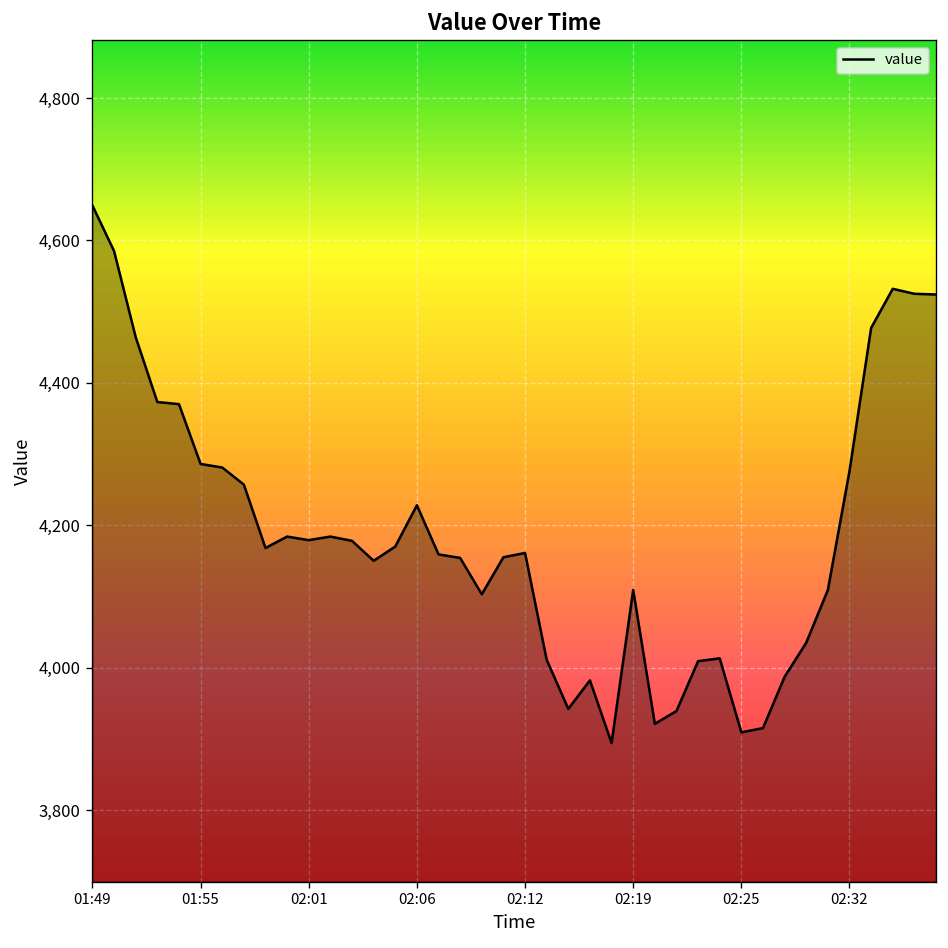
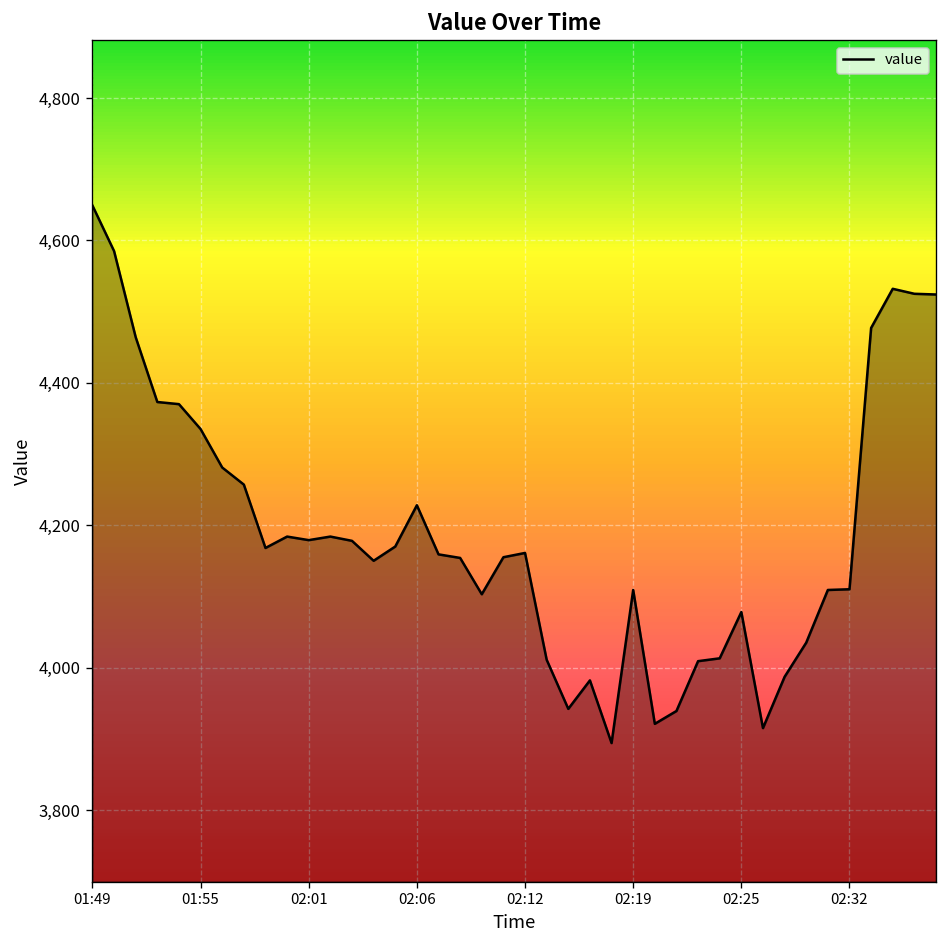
01:55: 4,290 -> 4,340
02:25: 3,910 -> 4,080
02:32: 4,280 -> 4,110
